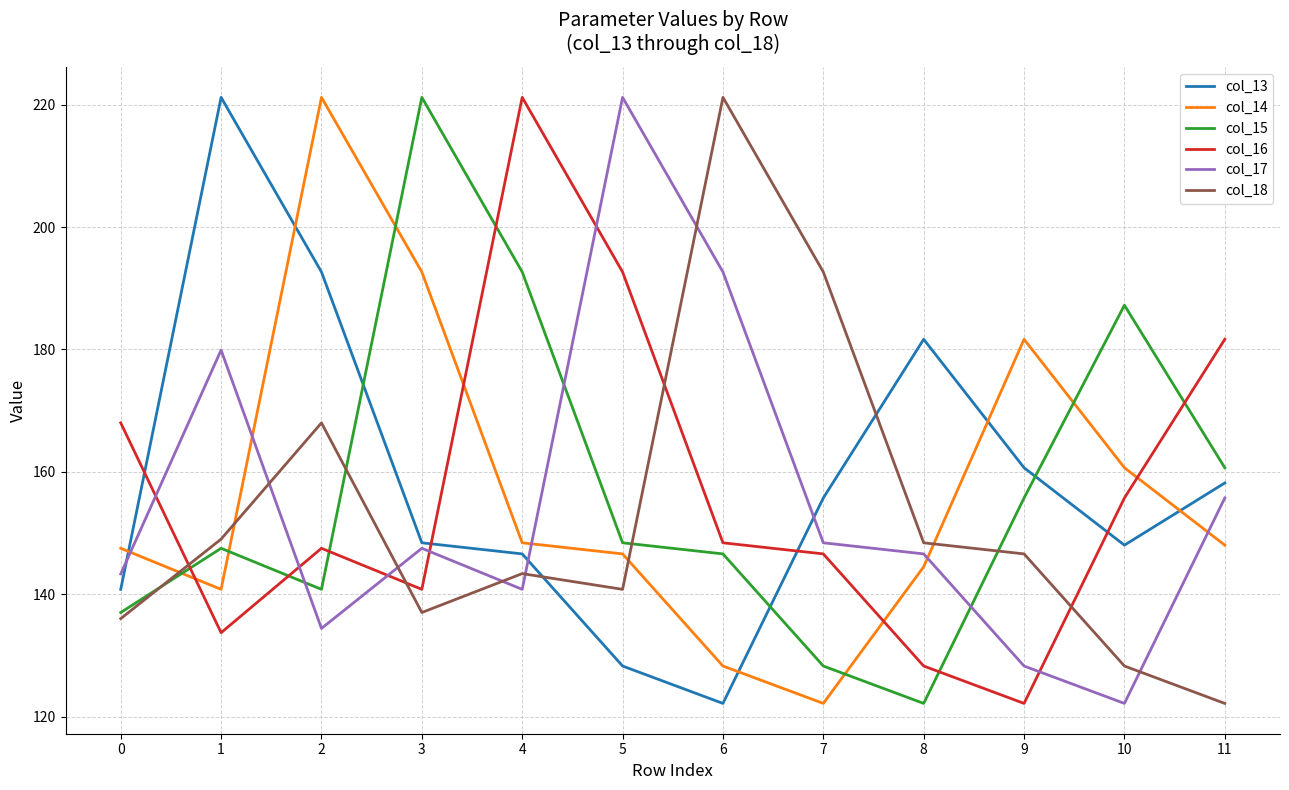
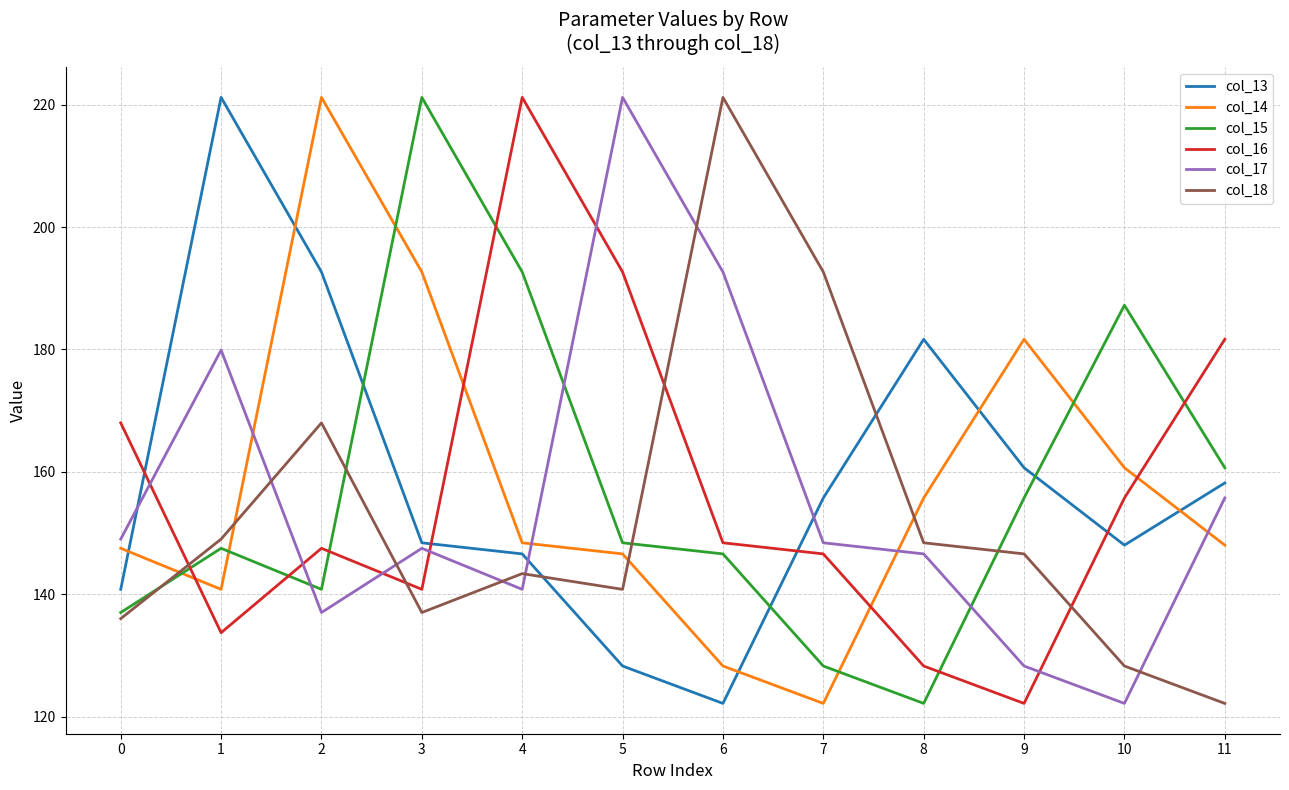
col_17, 0: 143 -> 149
col_17, 2: 134 -> 137
col_14, 8: 144 -> 156
